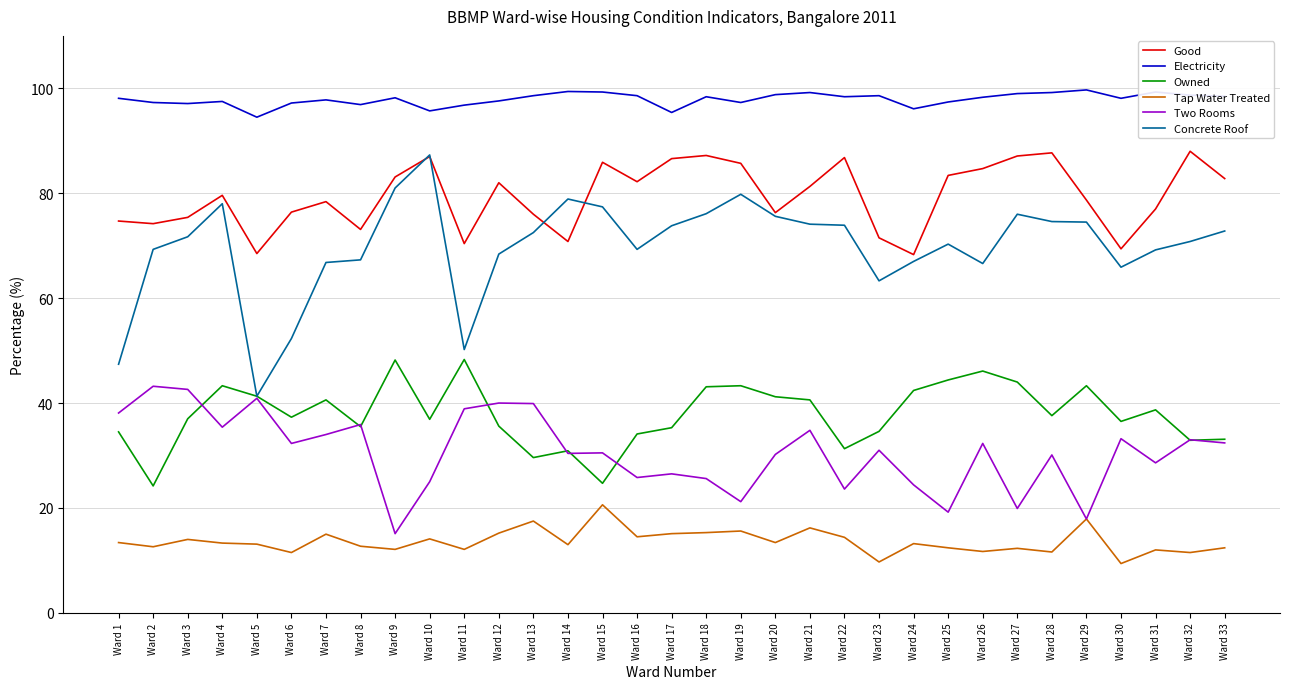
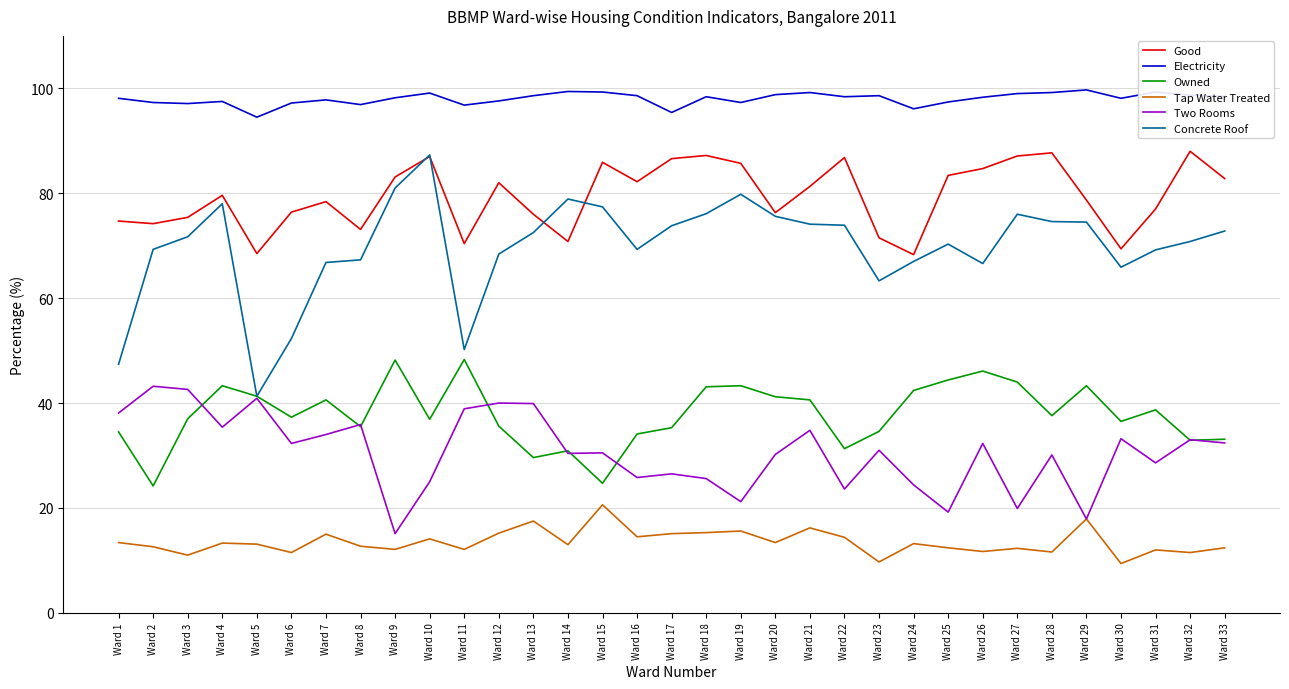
Tap Water Treated, Ward 3: 14 -> 11
Electricity, Ward 10: 96 -> 99
